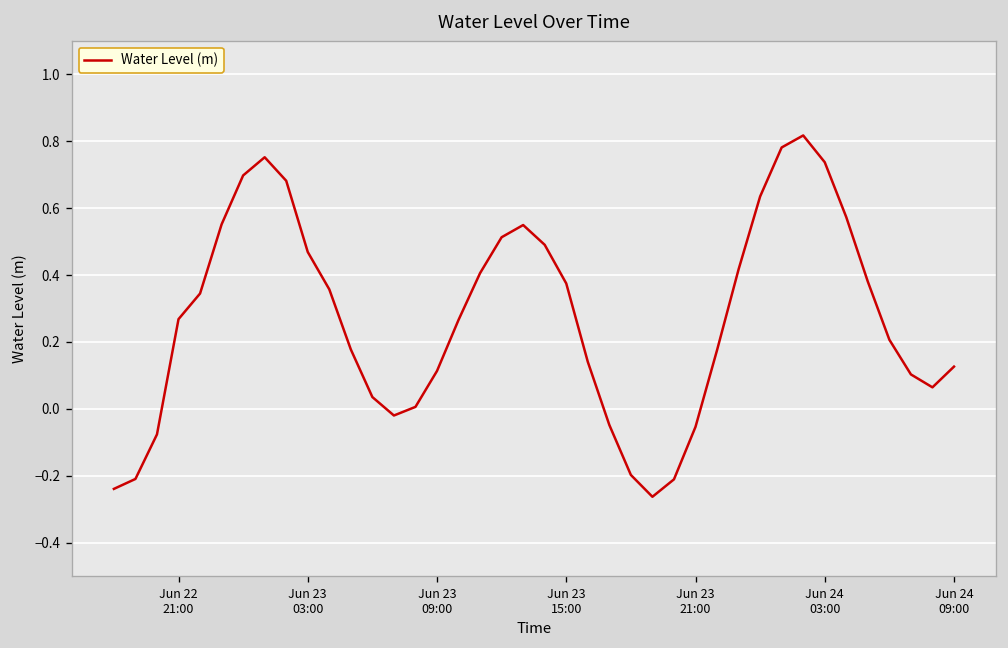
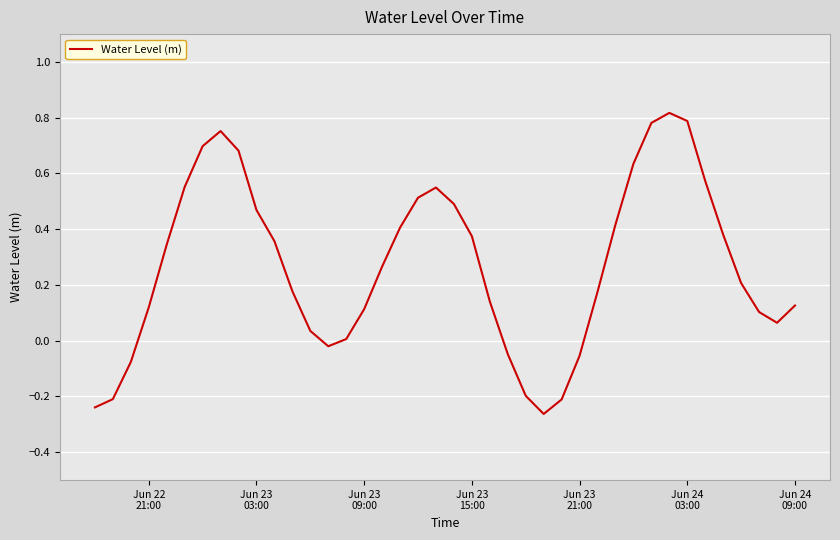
Jun 22 21:00: 0.27 -> 0.12
Jun 24 03:00: 0.74 -> 0.79
